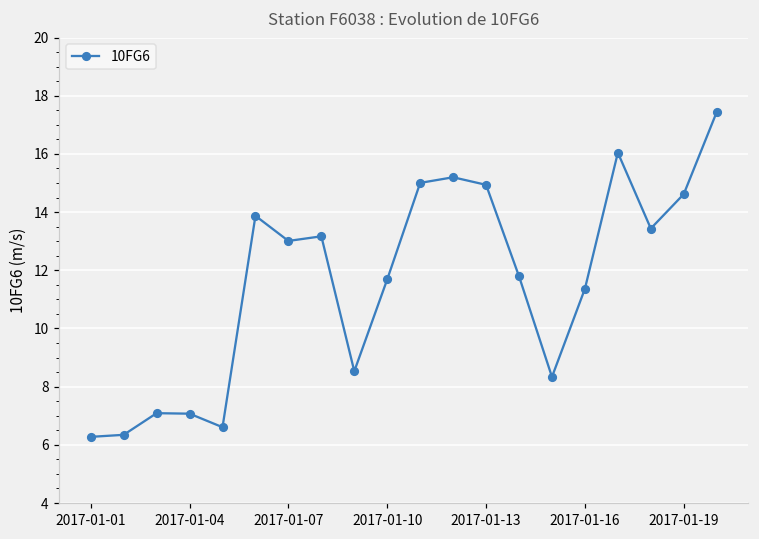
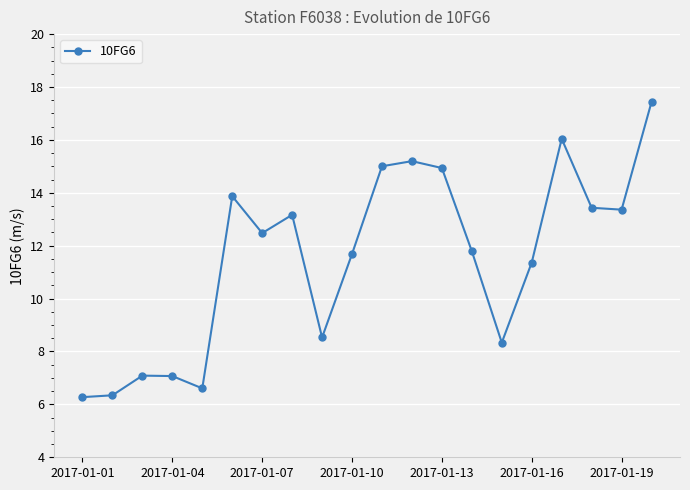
2017-01-07: 13.0 -> 12.5
2017-01-19: 14.6 -> 13.4
